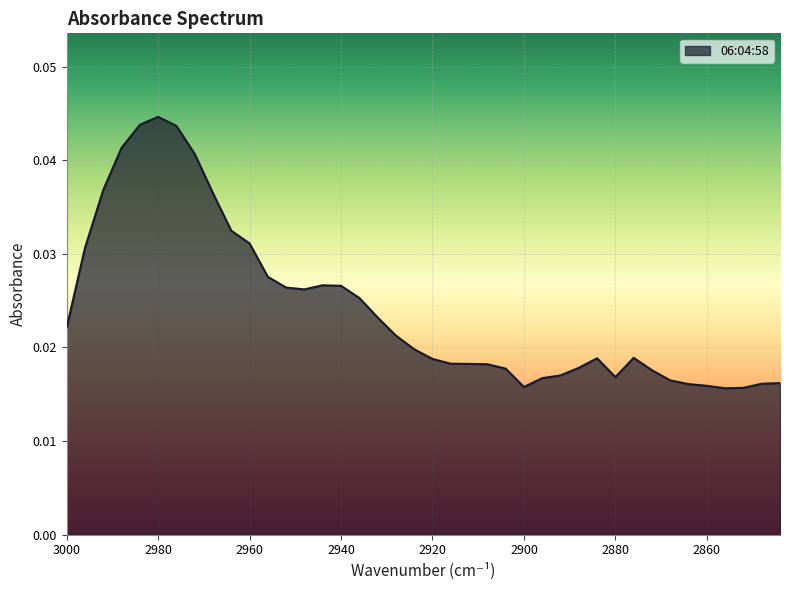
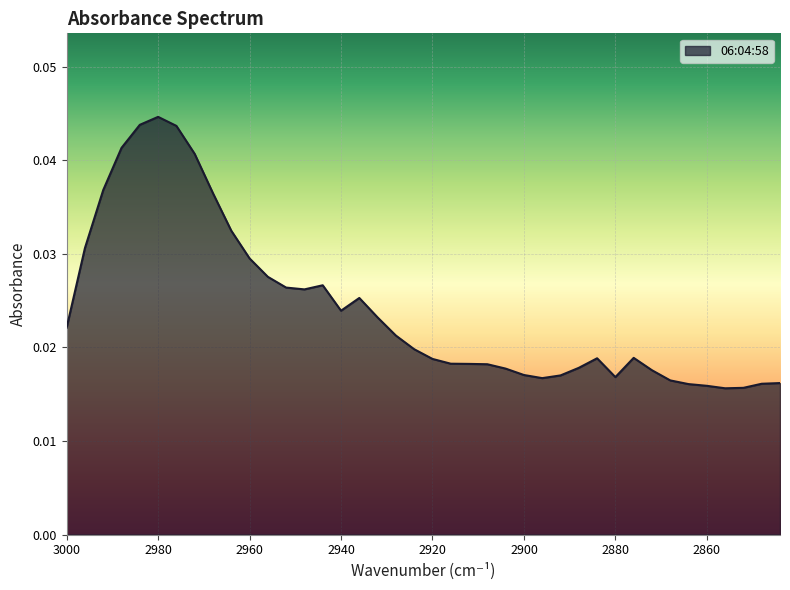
2960: 0.031 -> 0.030
2940: 0.027 -> 0.024
2900: 0.016 -> 0.017
